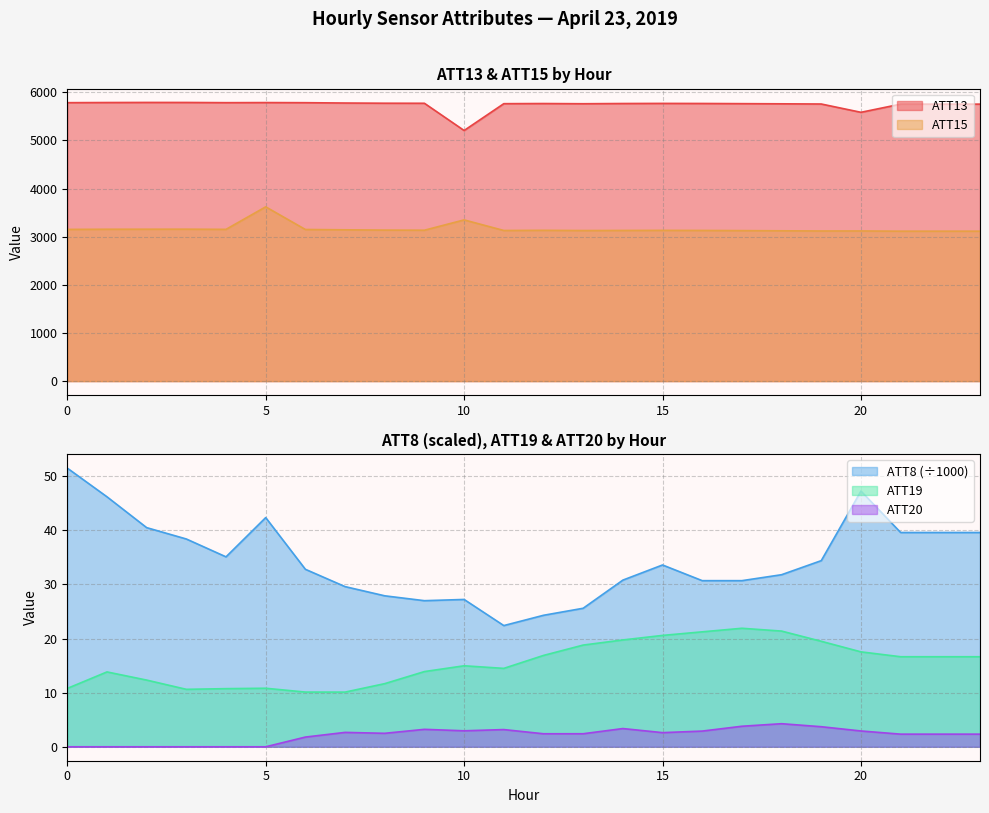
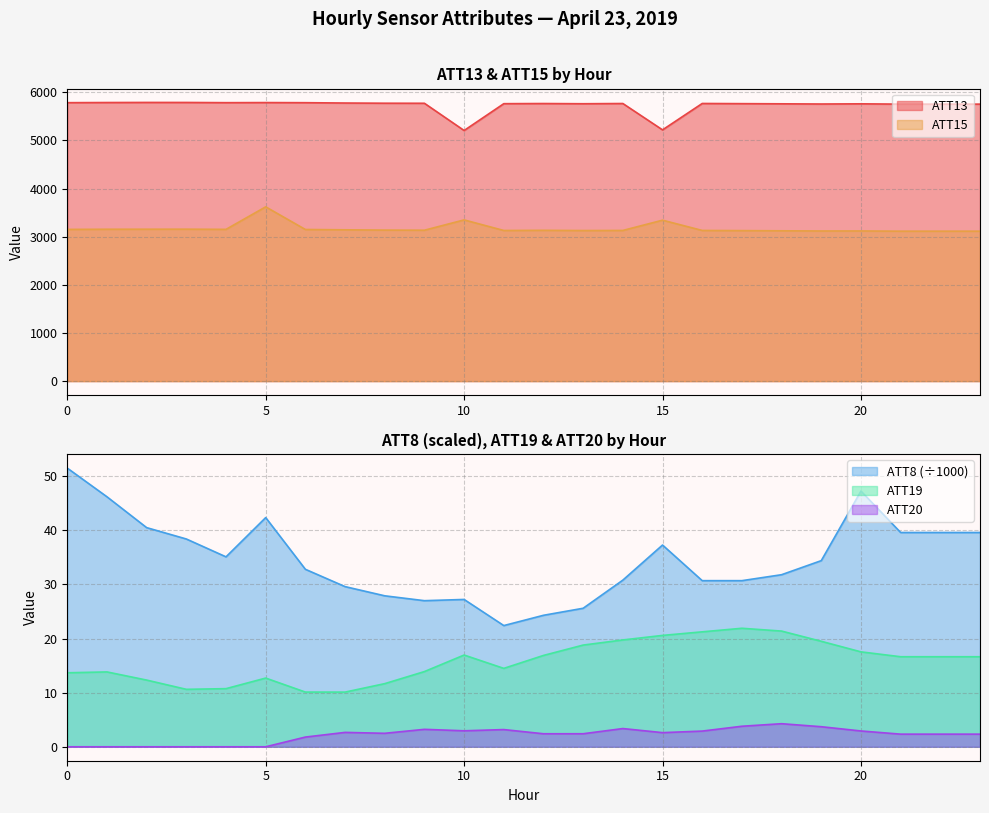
ATT13 & ATT15 by Hour, ATT13, 15: 5800 -> 5200
ATT13 & ATT15 by Hour, ATT15, 15: 3100 -> 3300
ATT13 & ATT15 by Hour, ATT13, 20: 5600 -> 5800
ATT8 (scaled), ATT19 & ATT20 by Hour, ATT19, 0: 11 -> 14
ATT8 (scaled), ATT19 & ATT20 by Hour, ATT19, 5: 11 -> 13
ATT8 (scaled), ATT19 & ATT20 by Hour, ATT19, 10: 15 -> 17
ATT8 (scaled), ATT19 & ATT20 by Hour, ATT8 (÷1000), 15: 34 -> 37
